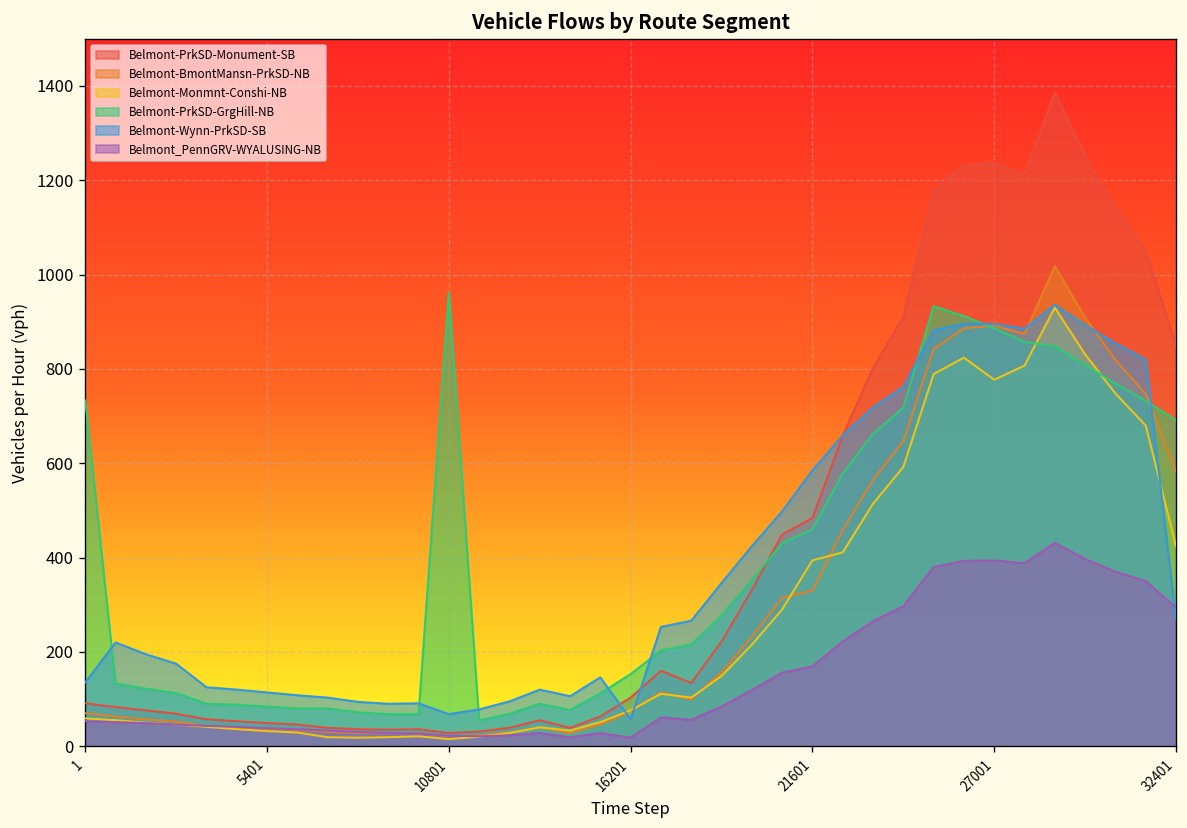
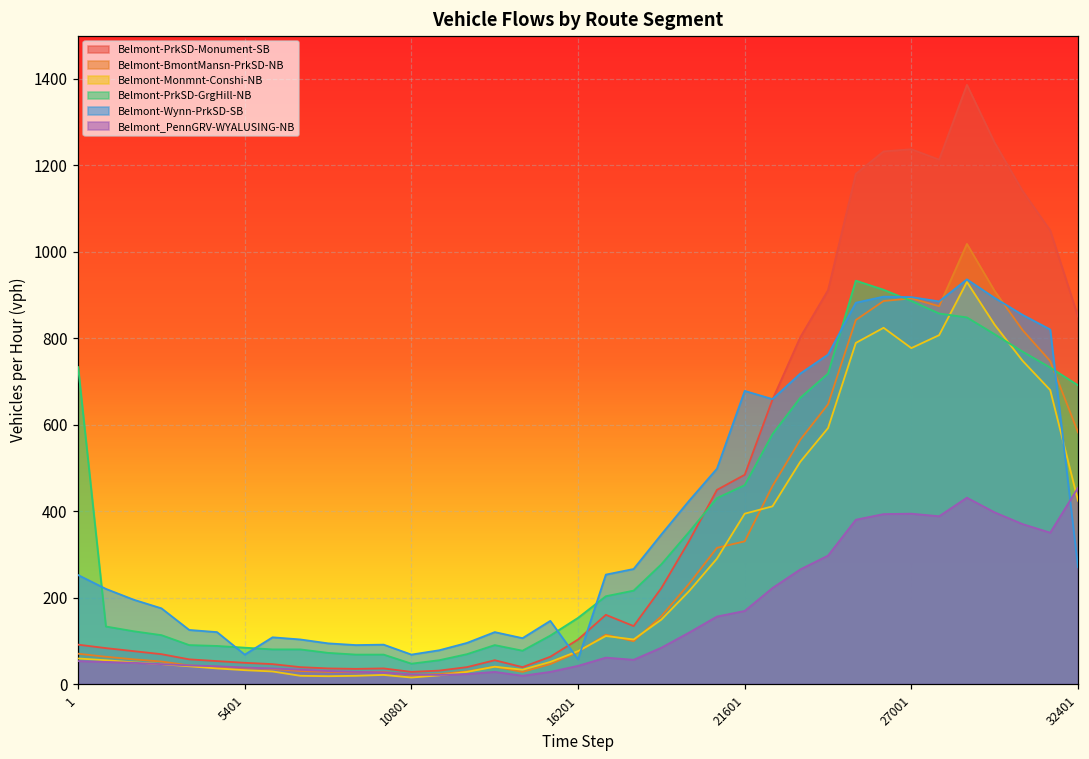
Belmont-Wynn-PrkSD-SB, 1: 140 -> 250
Belmont-Wynn-PrkSD-SB, 5401: 110 -> 70
Belmont-PrkSD-GrgHill-NB, 10801: 960 -> 50
Belmont_PennGRV-WYALUSING-NB, 16201: 20 -> 40
Belmont-Wynn-PrkSD-SB, 21601: 590 -> 680
Belmont_PennGRV-WYALUSING-NB, 32401: 290 -> 450
